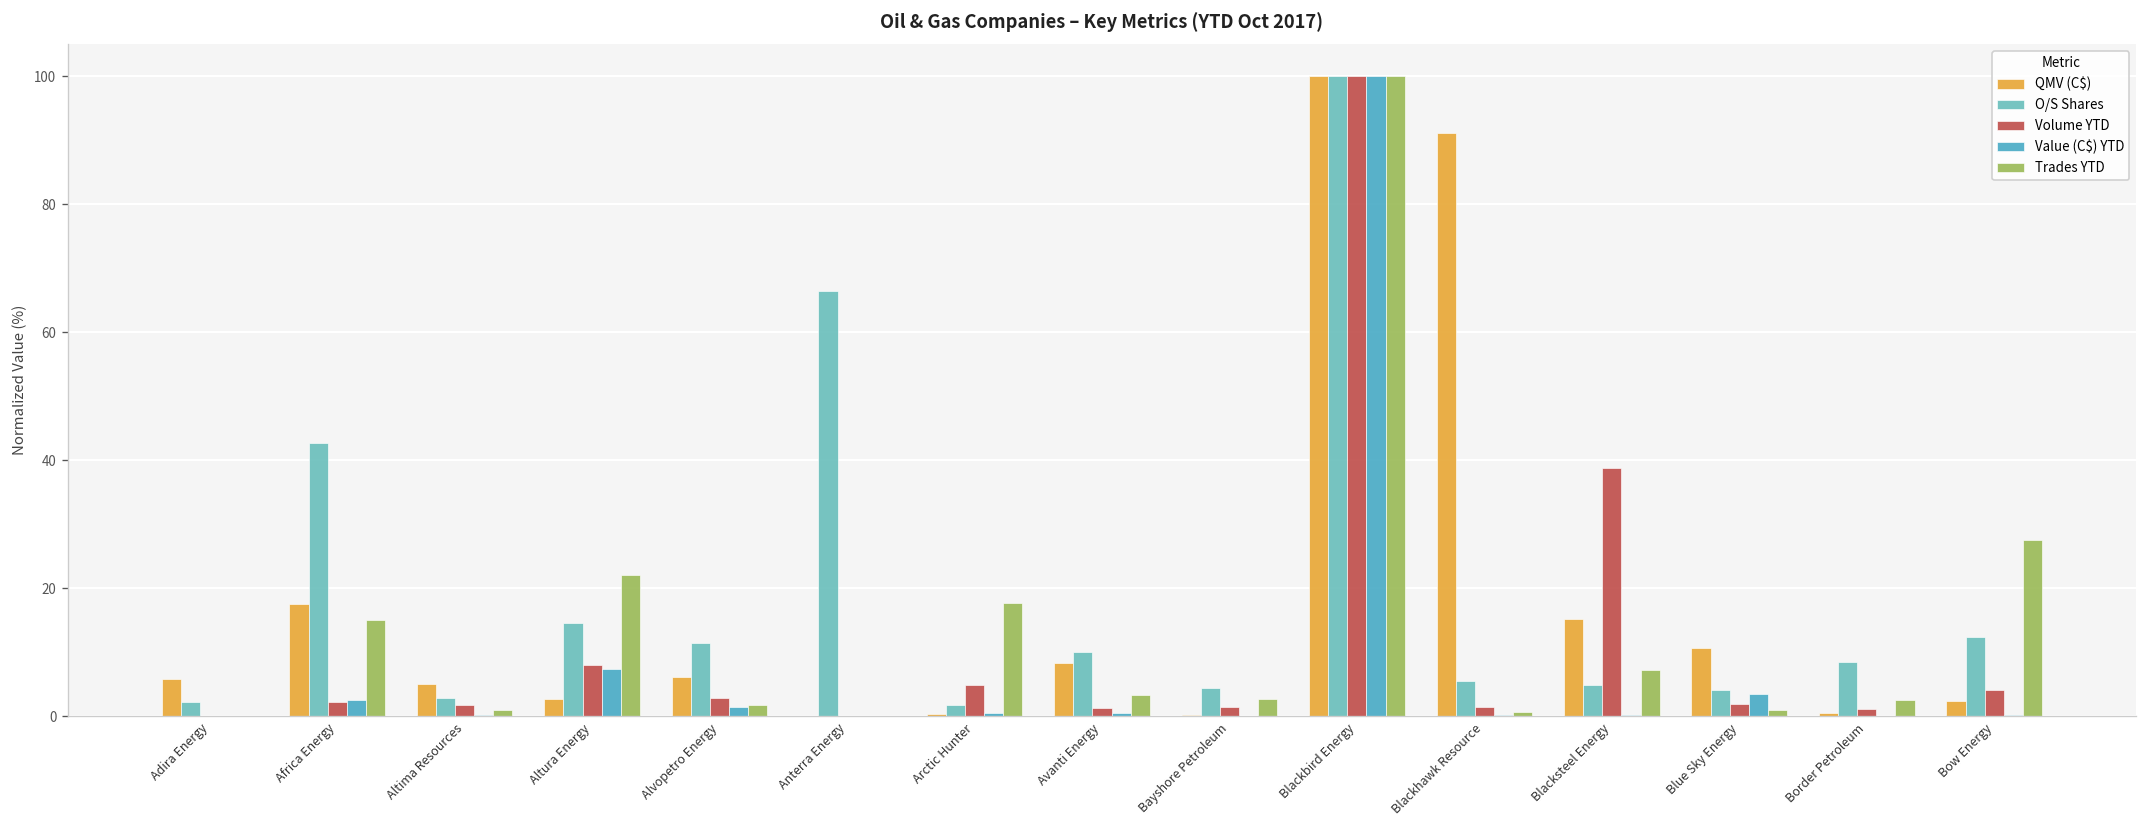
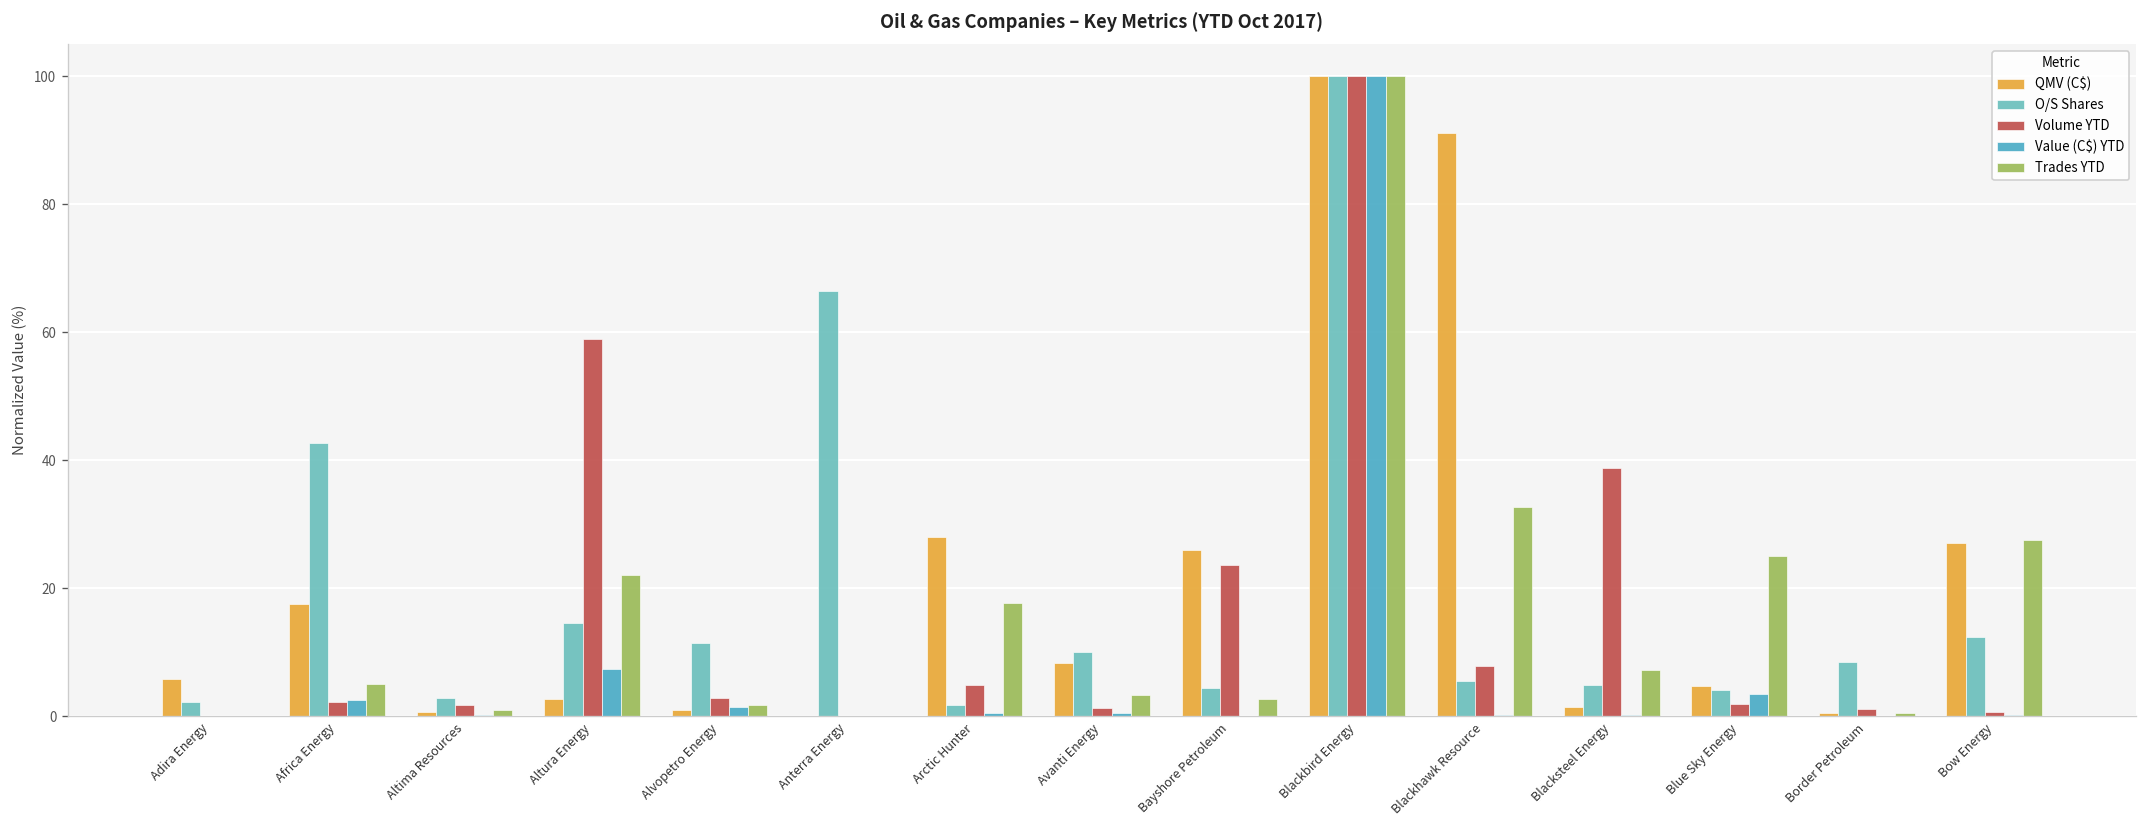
Trades YTD, Africa Energy: 15 -> 5
QMV (C$), Altima Resources: 5 -> 1
Volume YTD, Altura Energy: 8 -> 59
QMV (C$), Alvopetro Energy: 6 -> 1
QMV (C$), Arctic Hunter: 0 -> 28
QMV (C$), Bayshore Petroleum: 0 -> 26
Volume YTD, Bayshore Petroleum: 1 -> 24
Volume YTD, Blackhawk Resource: 2 -> 8
Trades YTD, Blackhawk Resource: 1 -> 33
QMV (C$), Blacksteel Energy: 15 -> 1
QMV (C$), Blue Sky Energy: 11 -> 5
Trades YTD, Blue Sky Energy: 1 -> 25
Trades YTD, Border Petroleum: 3 -> 1
QMV (C$), Bow Energy: 2 -> 27
Volume YTD, Bow Energy: 4 -> 1
